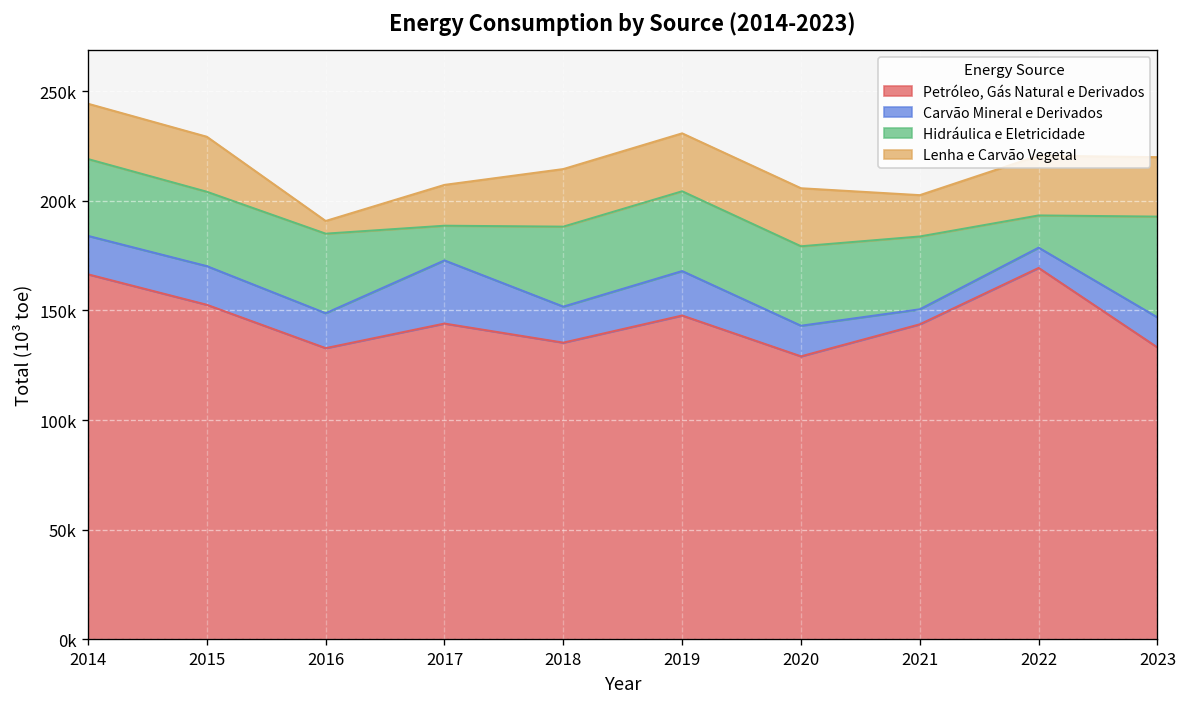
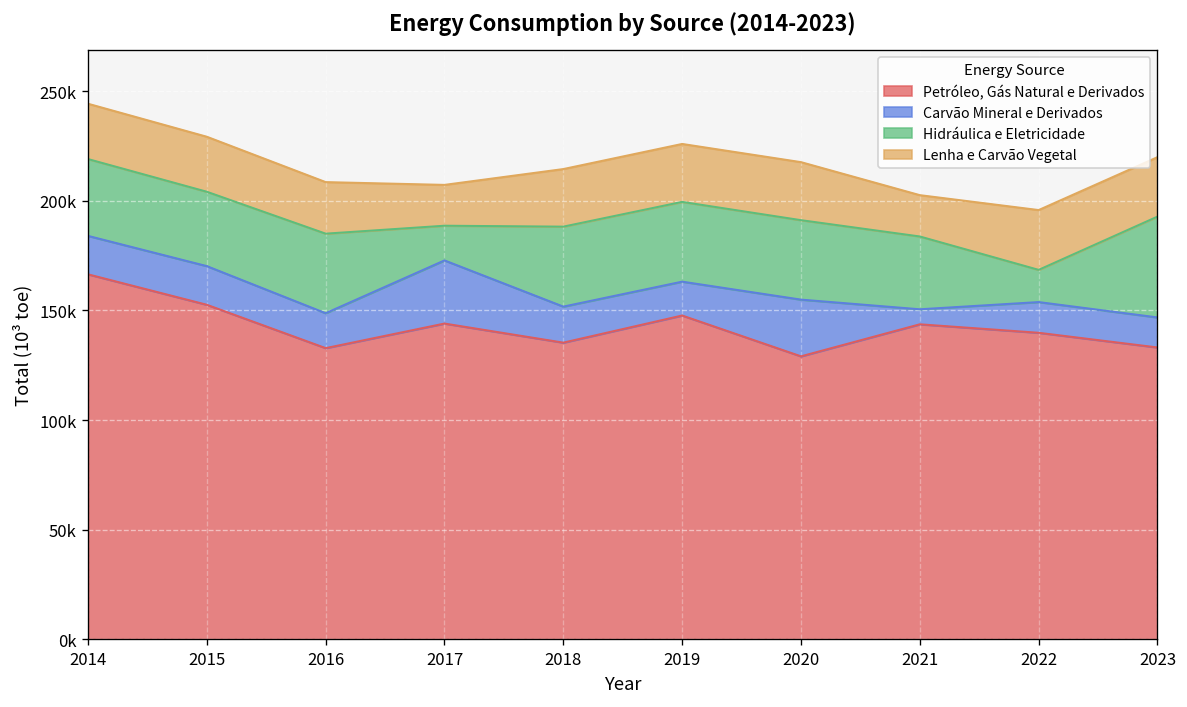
Lenha e Carvão Vegetal, 2016: 6000 -> 24000
Carvão Mineral e Derivados, 2019: 20000 -> 15000
Carvão Mineral e Derivados, 2020: 14000 -> 26000
Petróleo, Gás Natural e Derivados, 2022: 169000 -> 140000
Carvão Mineral e Derivados, 2022: 9000 -> 14000
